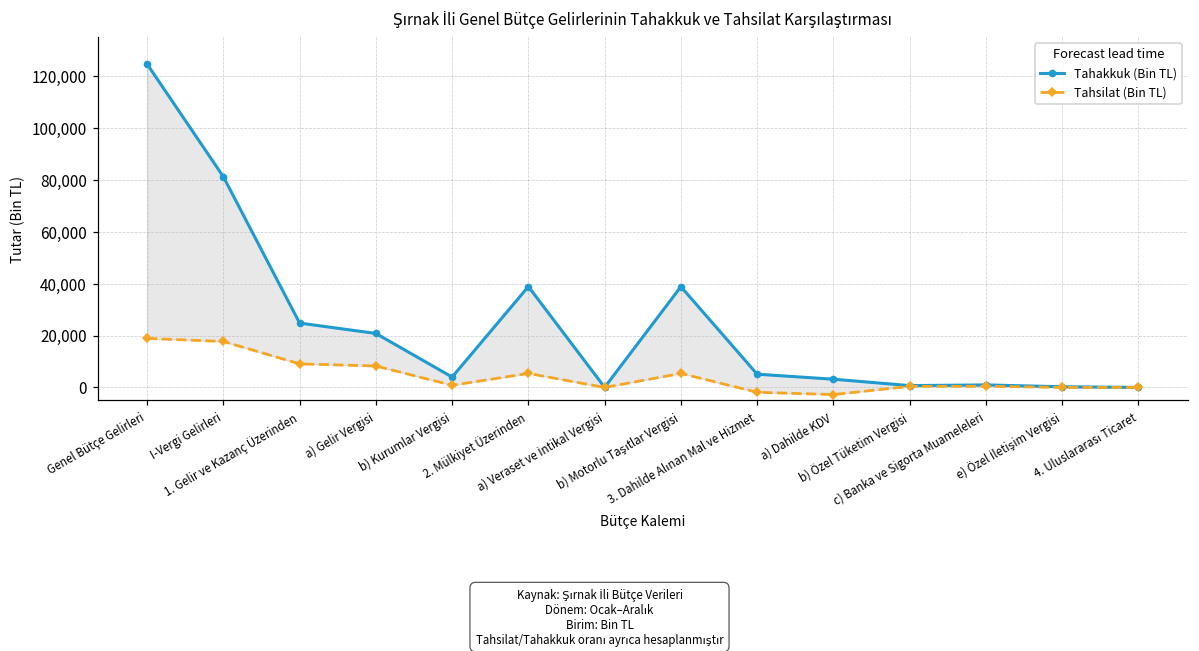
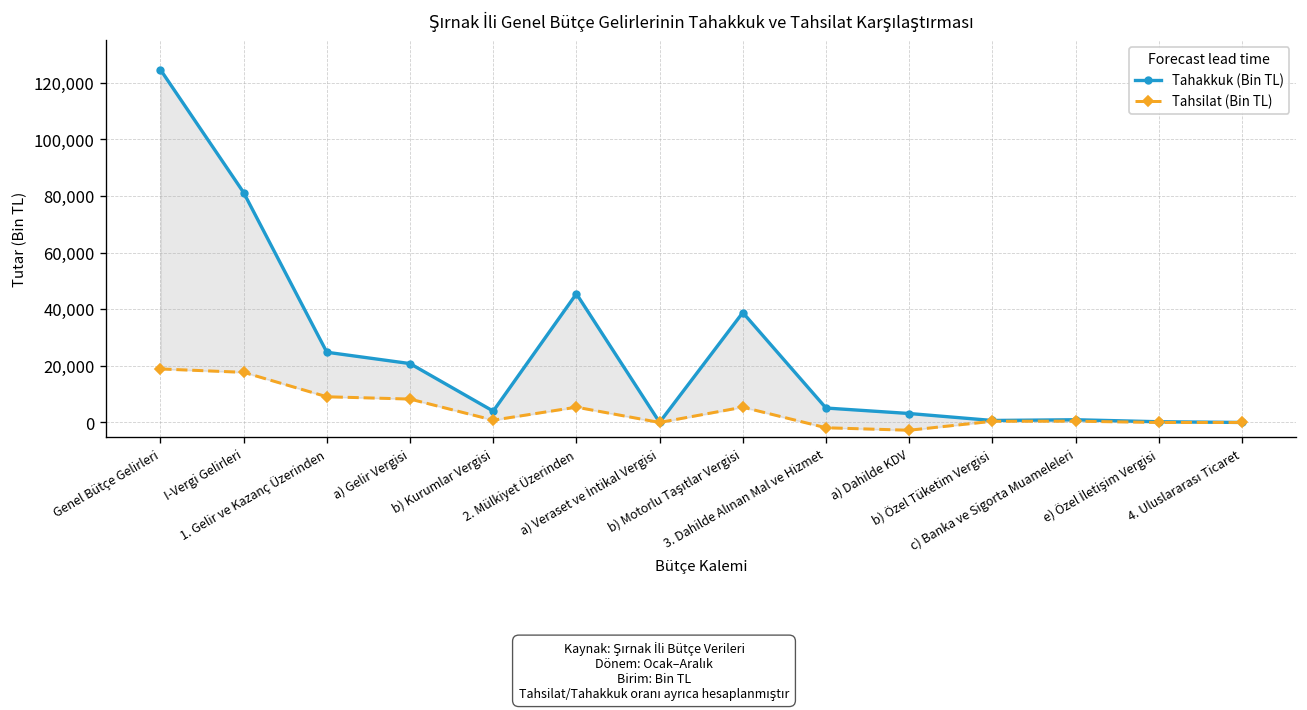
Tahakkuk (Bin TL), 2. Mülkiyet Üzerinden: 39,000 -> 45,000
